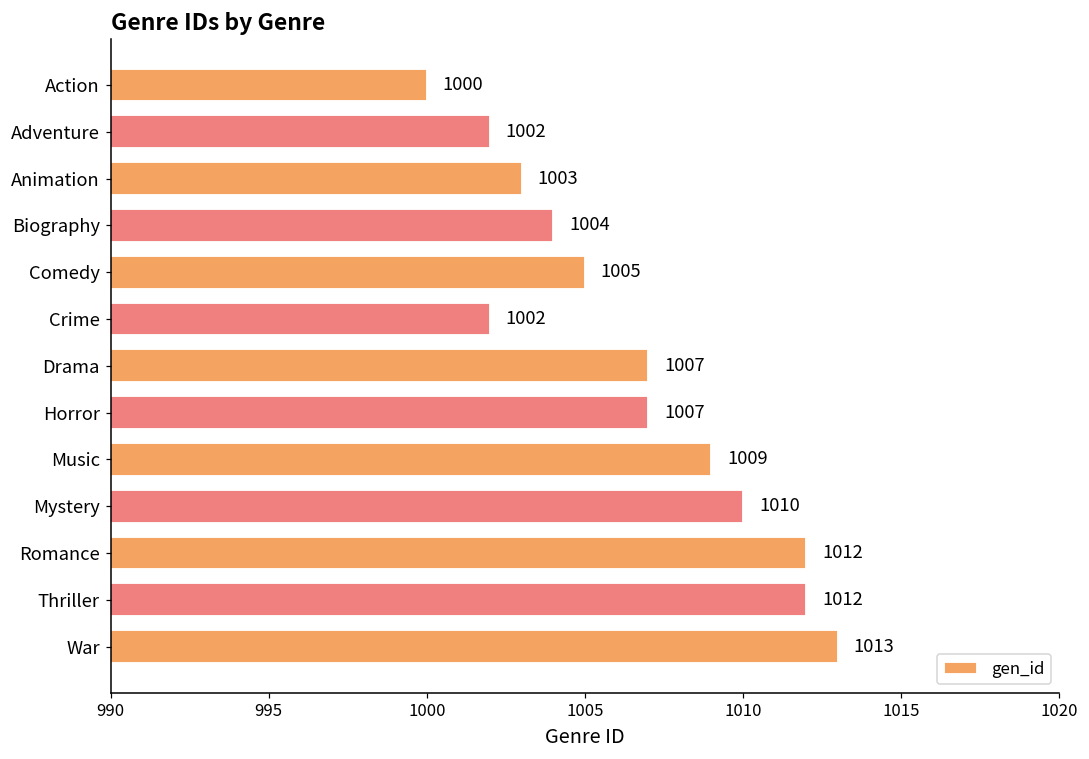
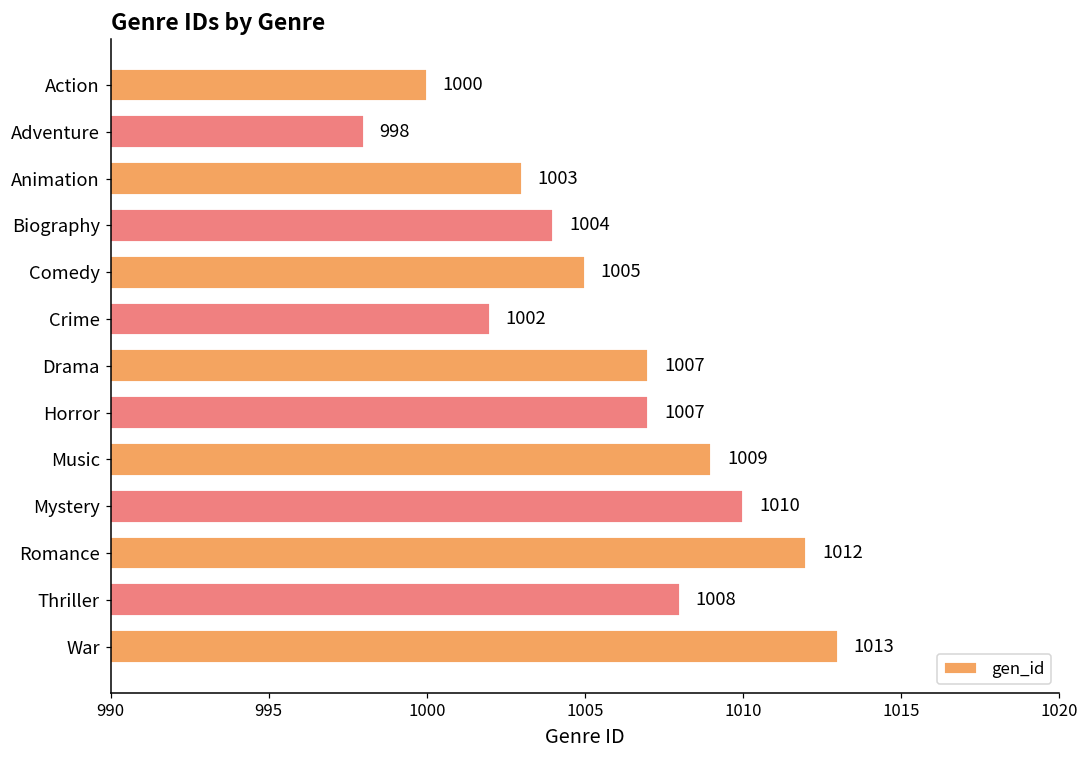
Adventure: 1002 -> 998
Thriller: 1012 -> 1008
